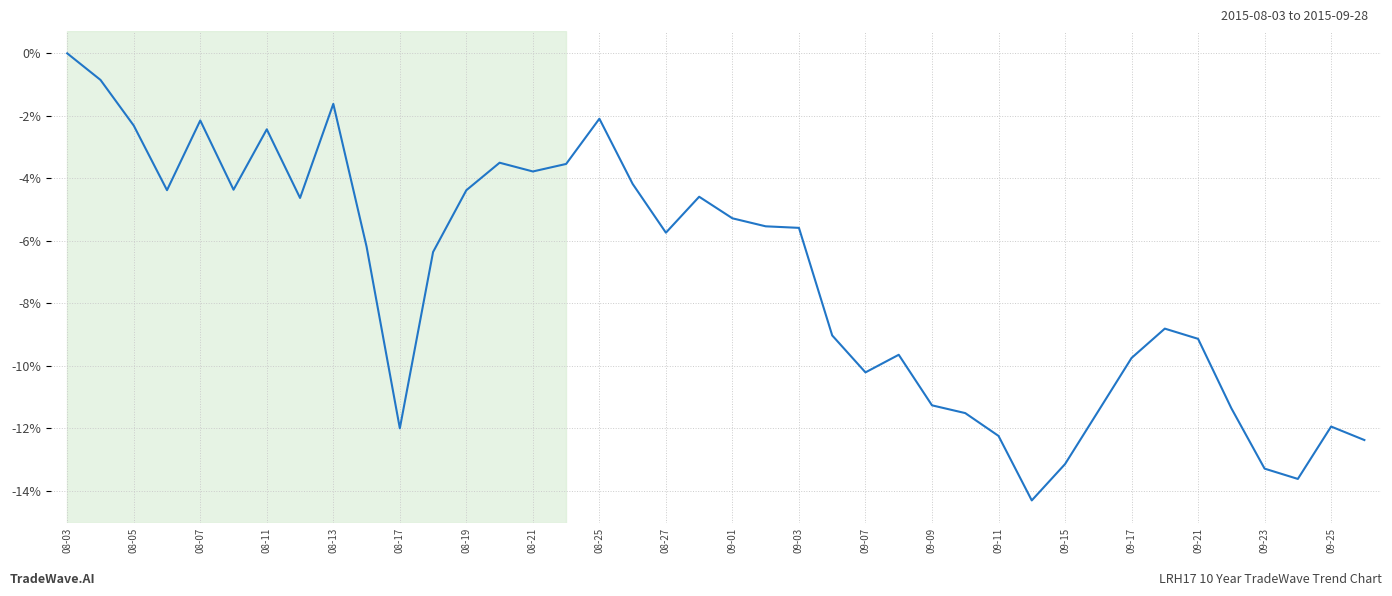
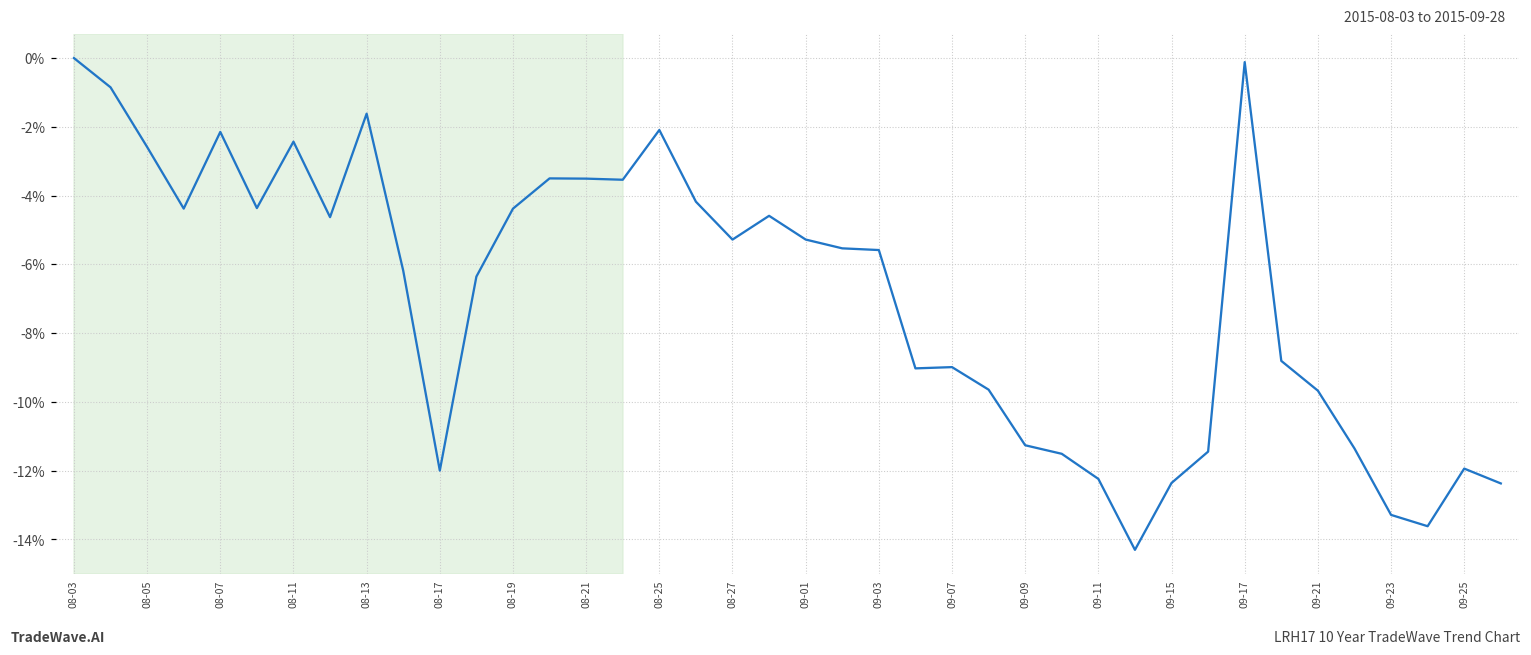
08-05: -2.3% -> -2.6%
08-21: -3.8% -> -3.5%
08-27: -5.7% -> -5.3%
09-07: -10.2% -> -9.0%
09-15: -13.1% -> -12.4%
09-17: -9.7% -> -0.1%
09-21: -9.1% -> -9.7%
